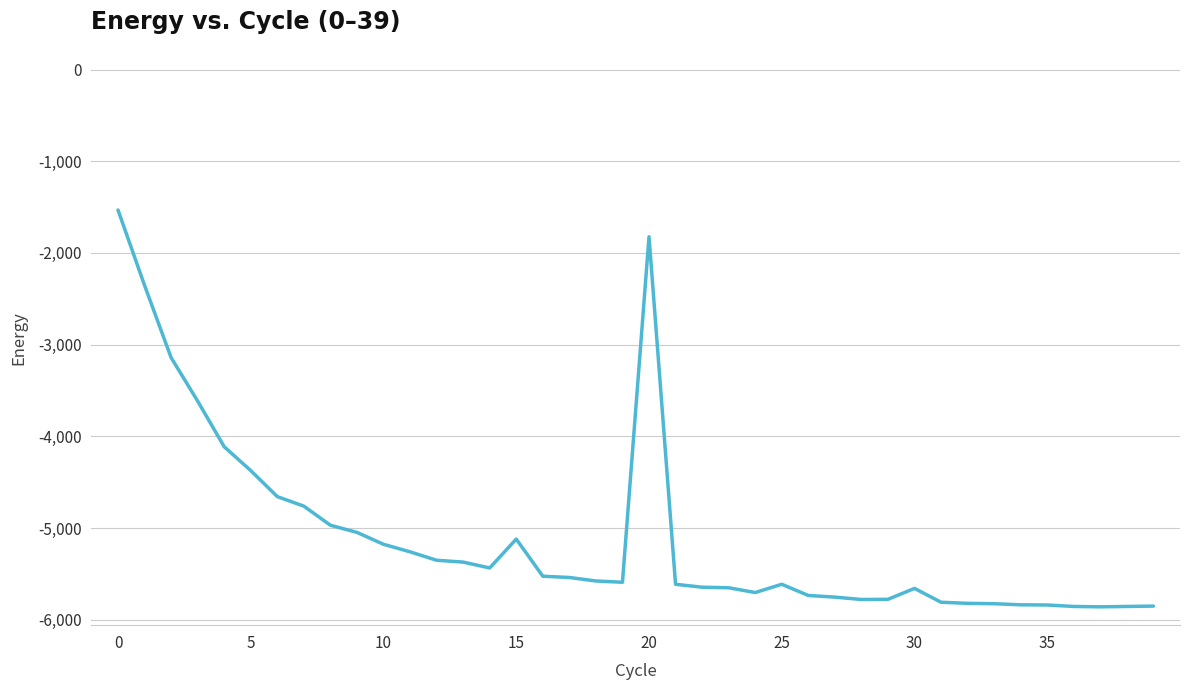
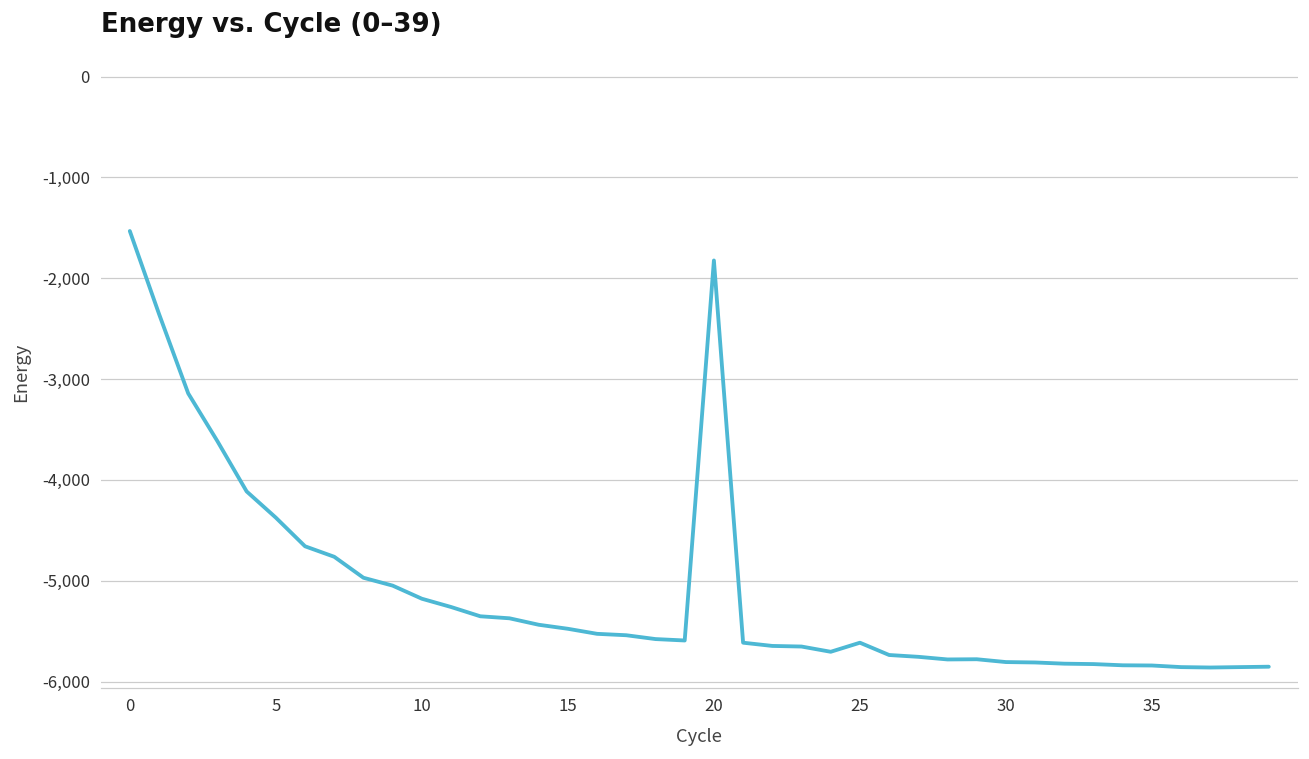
15: -5,100 -> -5,500
30: -5,700 -> -5,800
